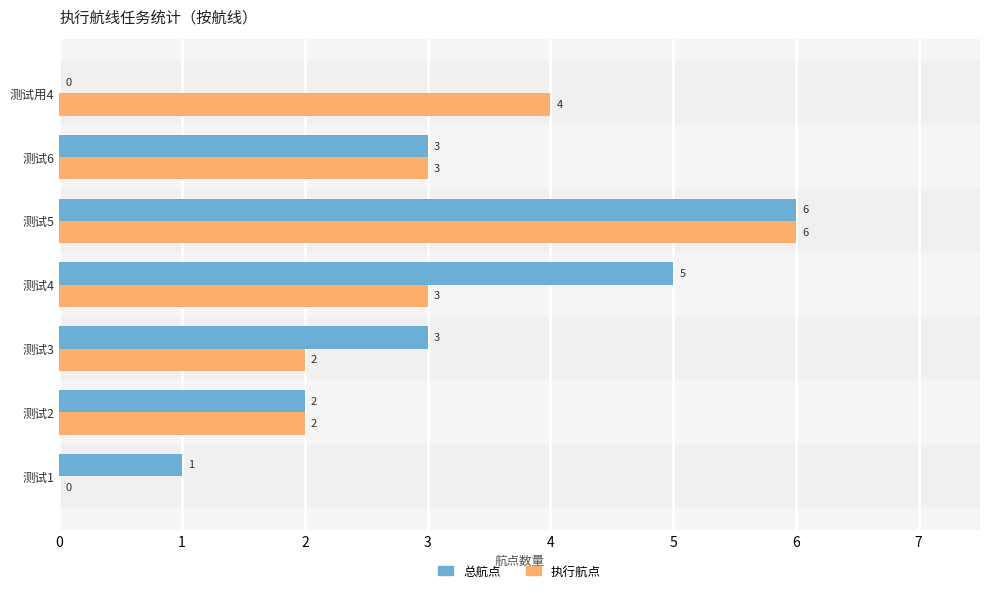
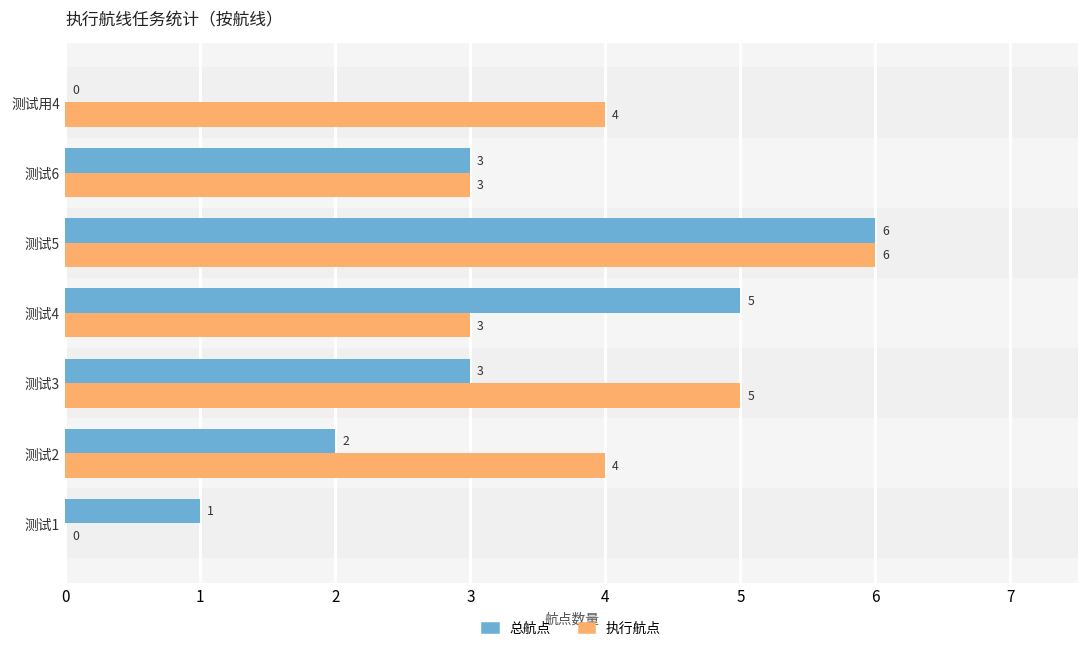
执行航点, 测试3: 2 -> 5
执行航点, 测试2: 2 -> 4
